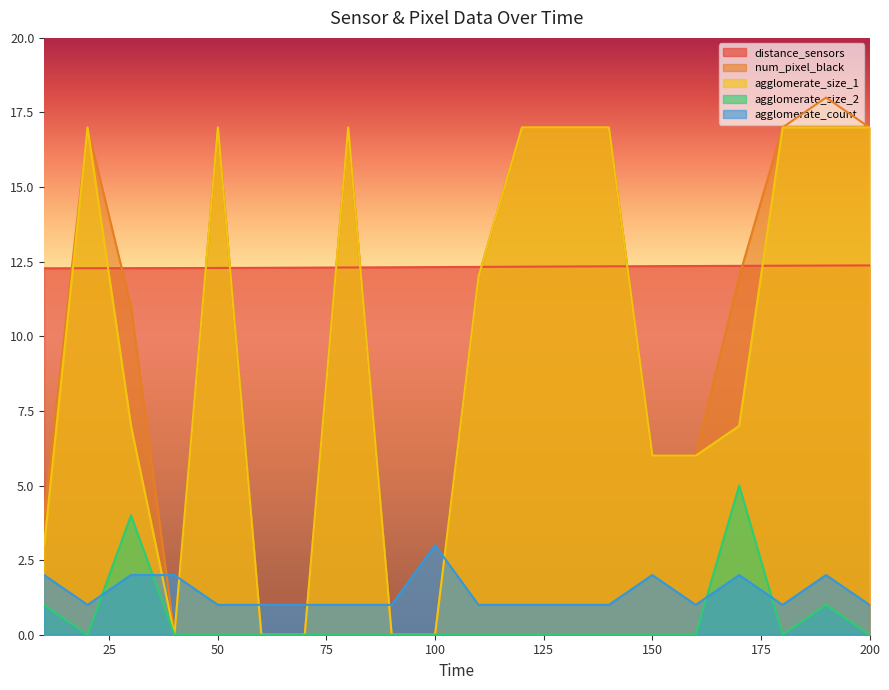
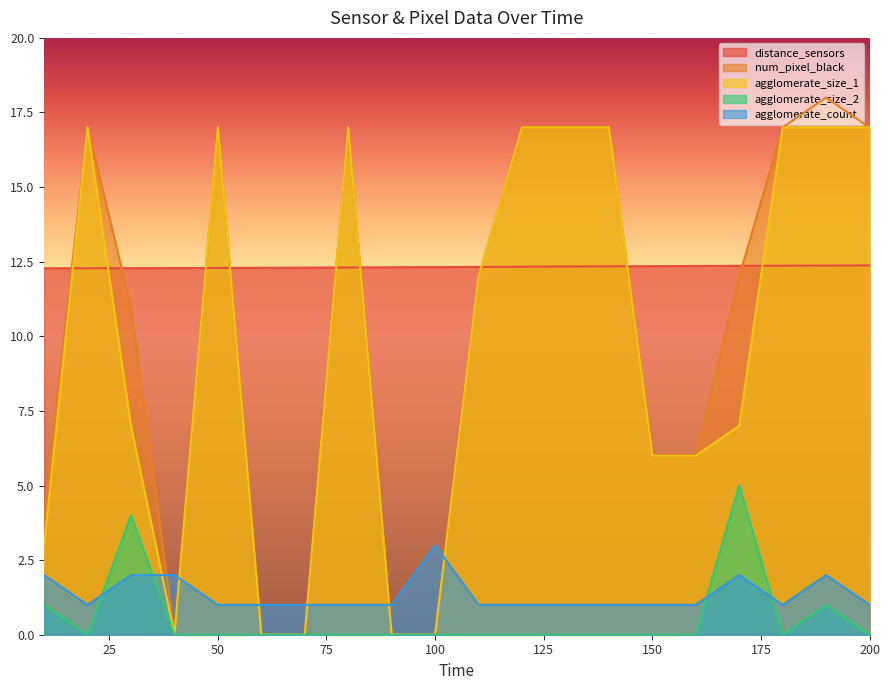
agglomerate_count, 150: 2 -> 1
